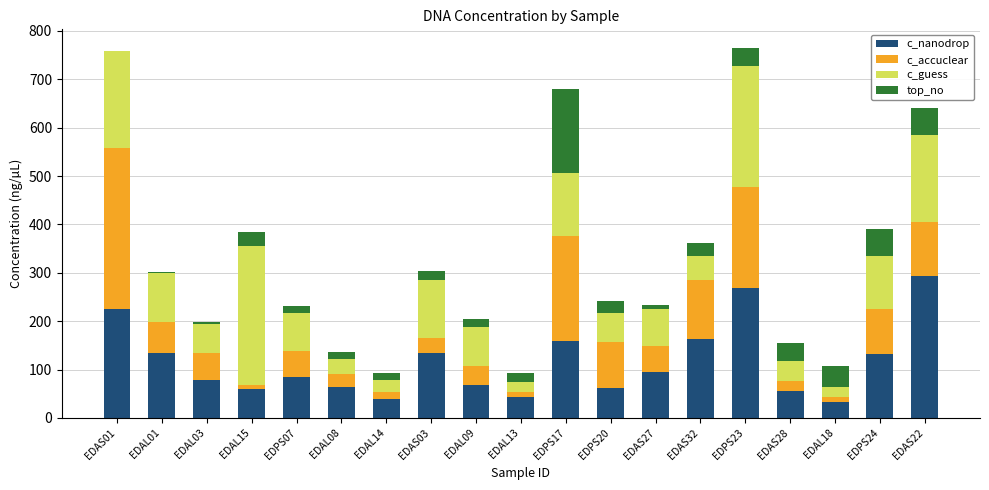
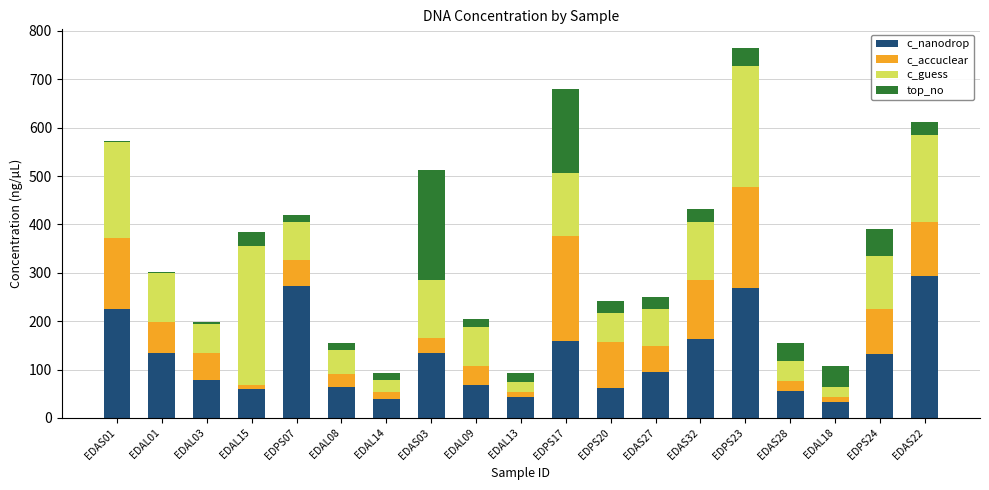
c_accuclear, EDAS01: 330 -> 150
c_nanodrop, EDPS07: 80 -> 270
c_guess, EDAL08: 30 -> 50
top_no, EDAS03: 20 -> 230
top_no, EDAS27: 10 -> 30
c_guess, EDAS32: 50 -> 120
top_no, EDAS22: 60 -> 30
